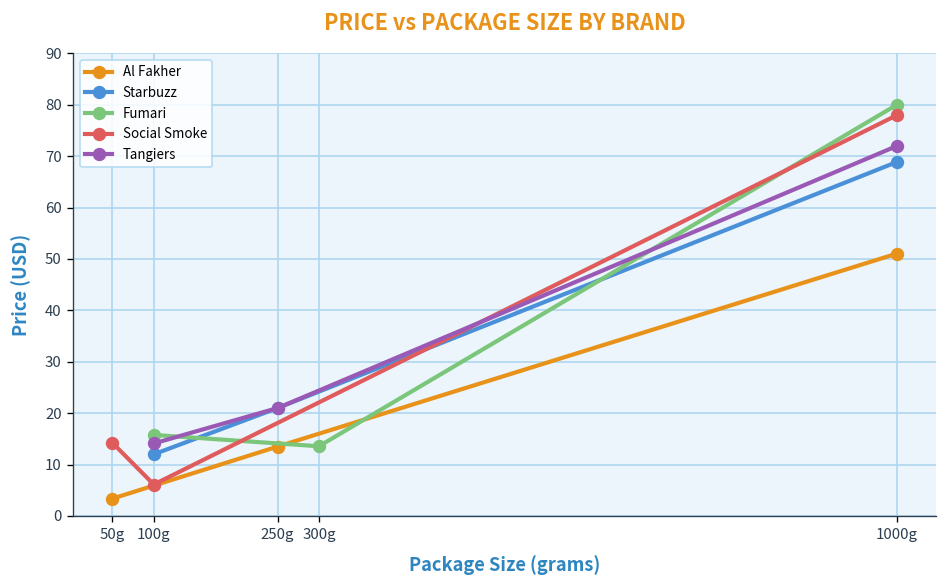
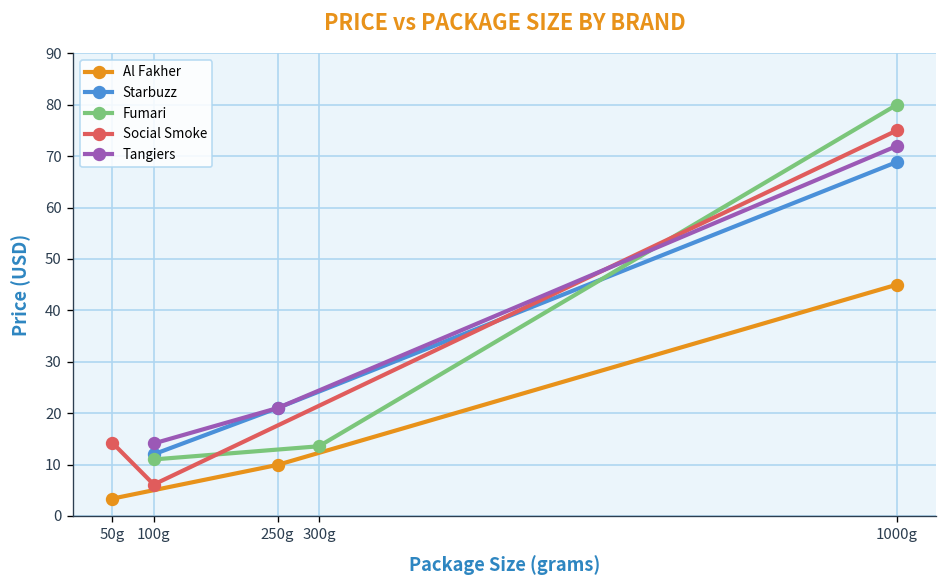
Fumari, 100g: 16 -> 11
Al Fakher, 250g: 13 -> 10
Al Fakher, 1000g: 51 -> 45
Social Smoke, 1000g: 78 -> 75
